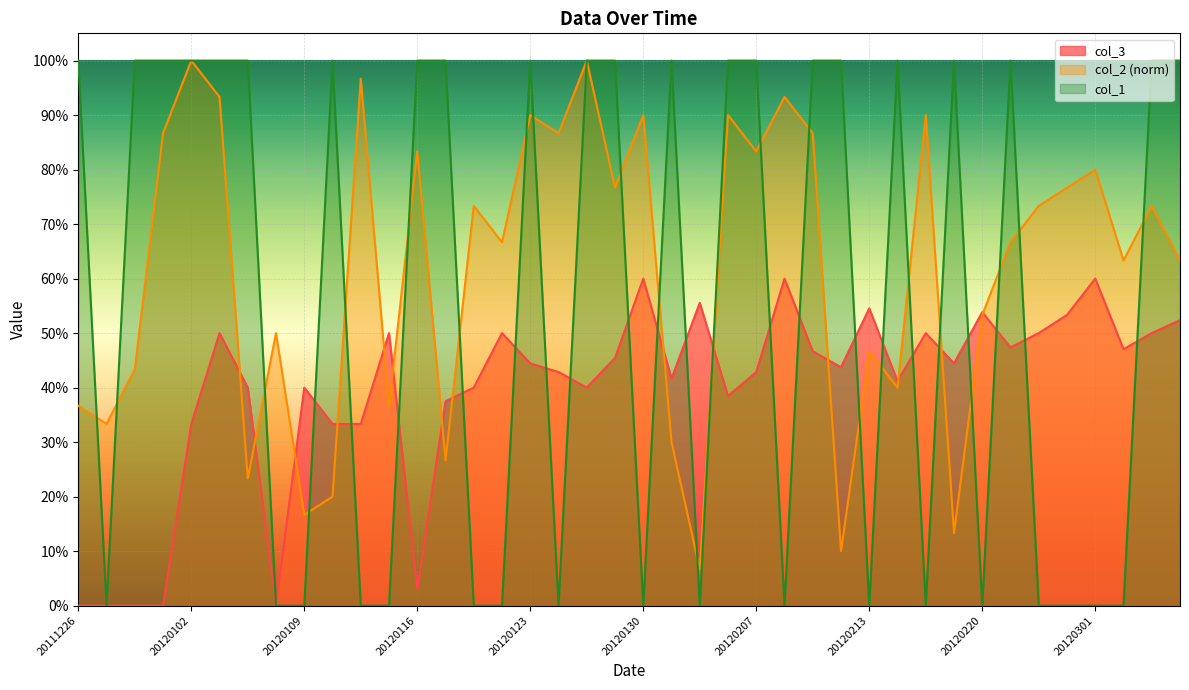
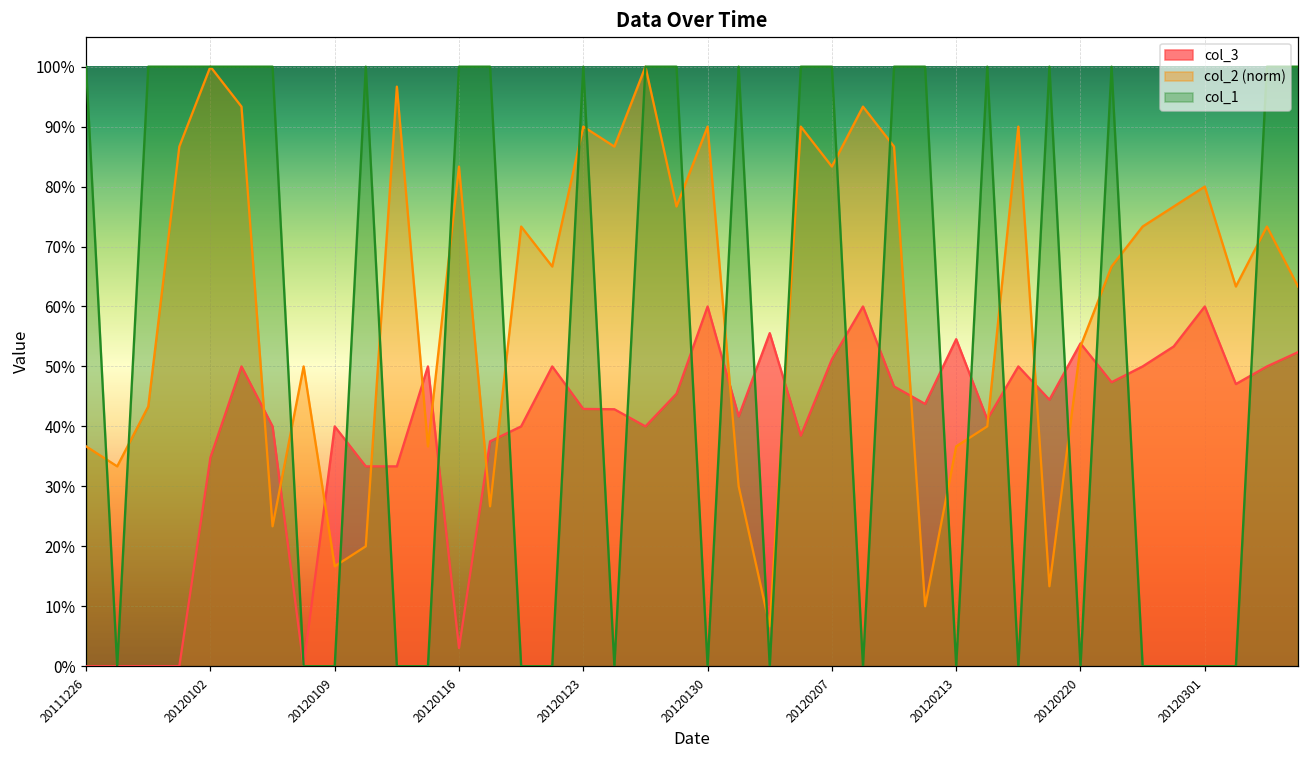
col_3, 20120102: 33% -> 35%
col_3, 20120123: 44% -> 43%
col_3, 20120207: 43% -> 51%
col_2 (norm), 20120213: 47% -> 37%
